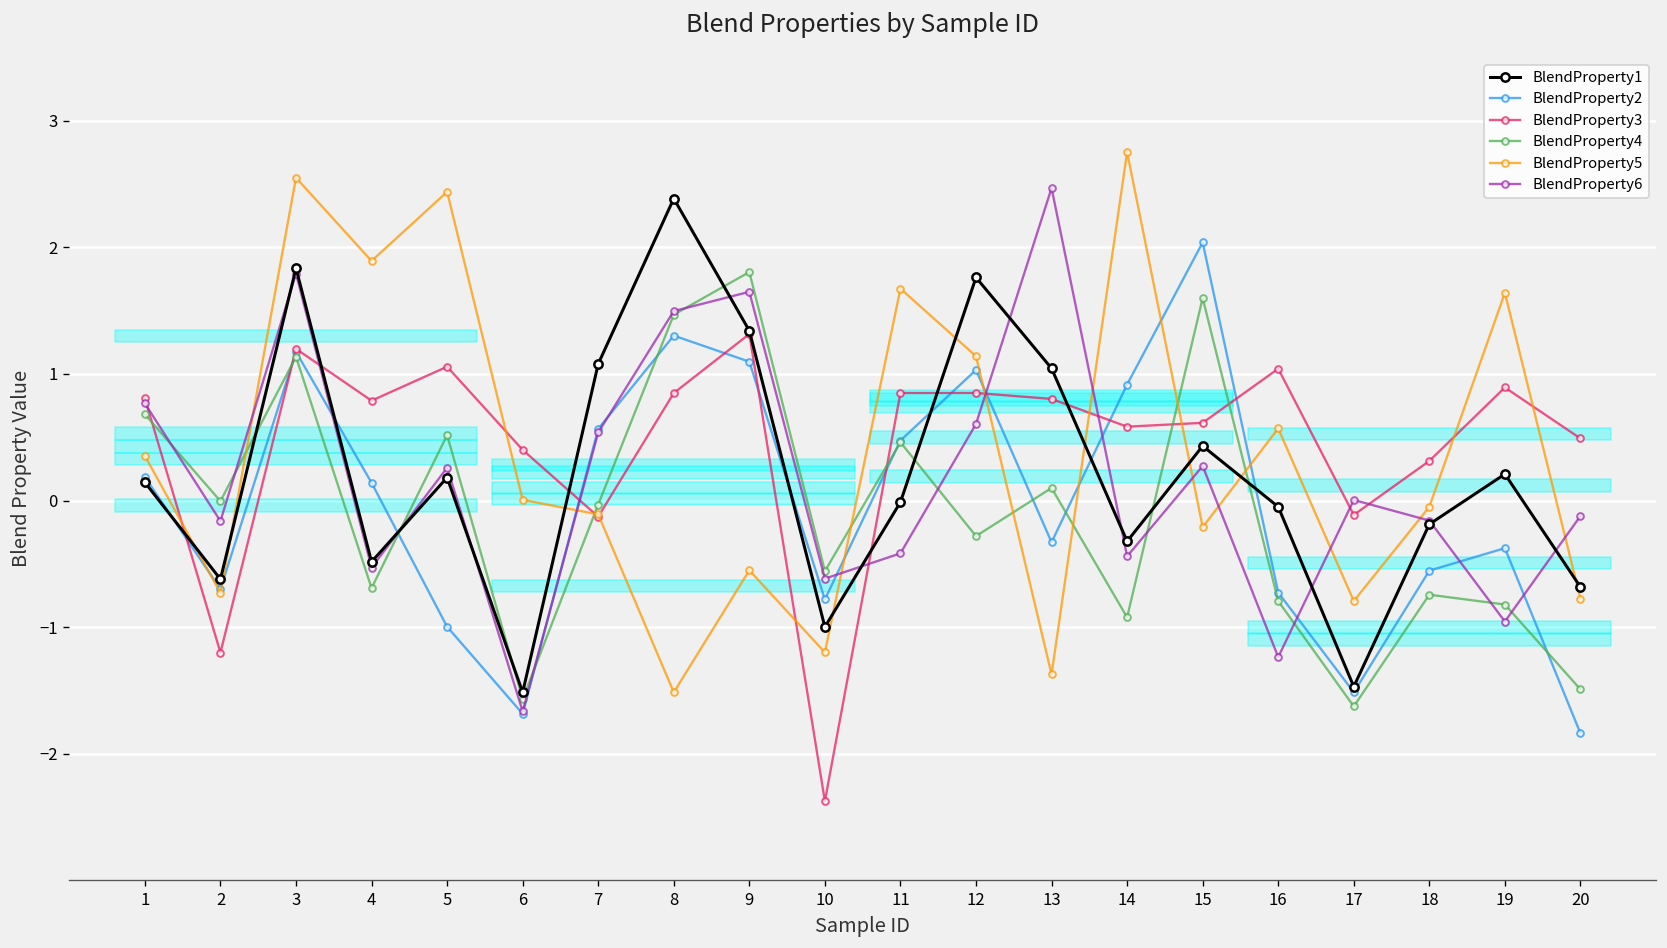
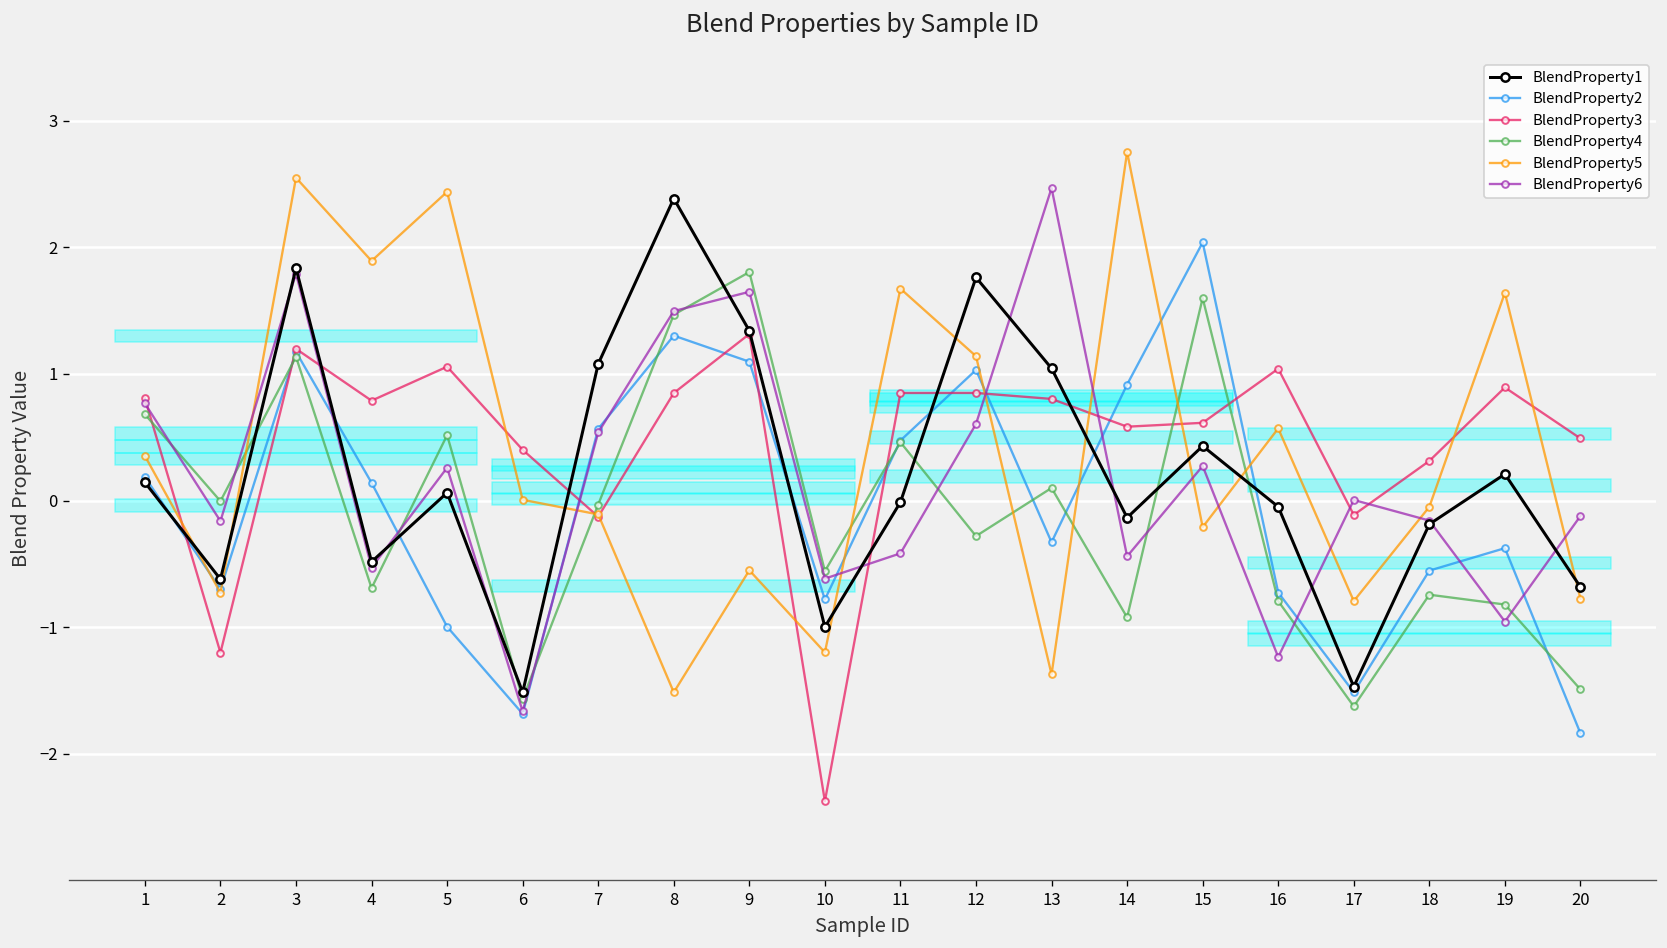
BlendProperty1, 5: 0.18 -> 0.06
BlendProperty1, 14: -0.32 -> -0.13
